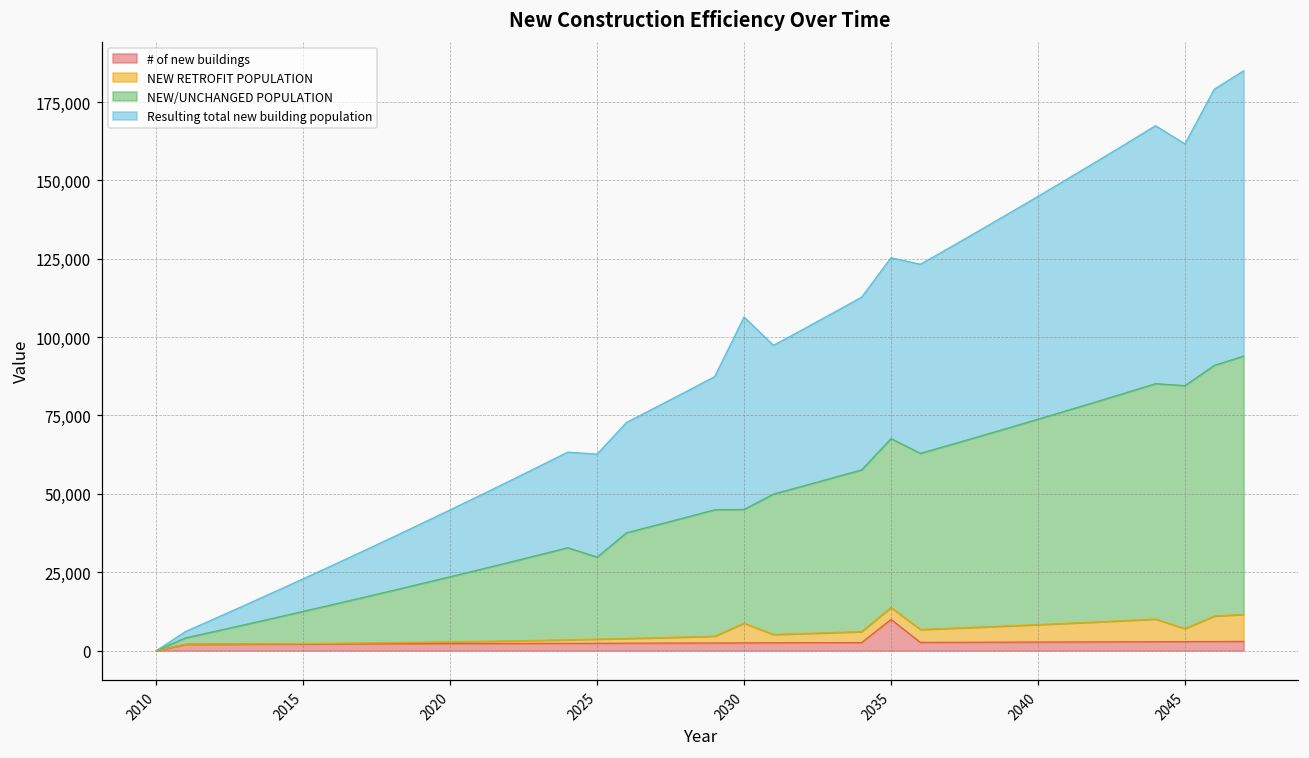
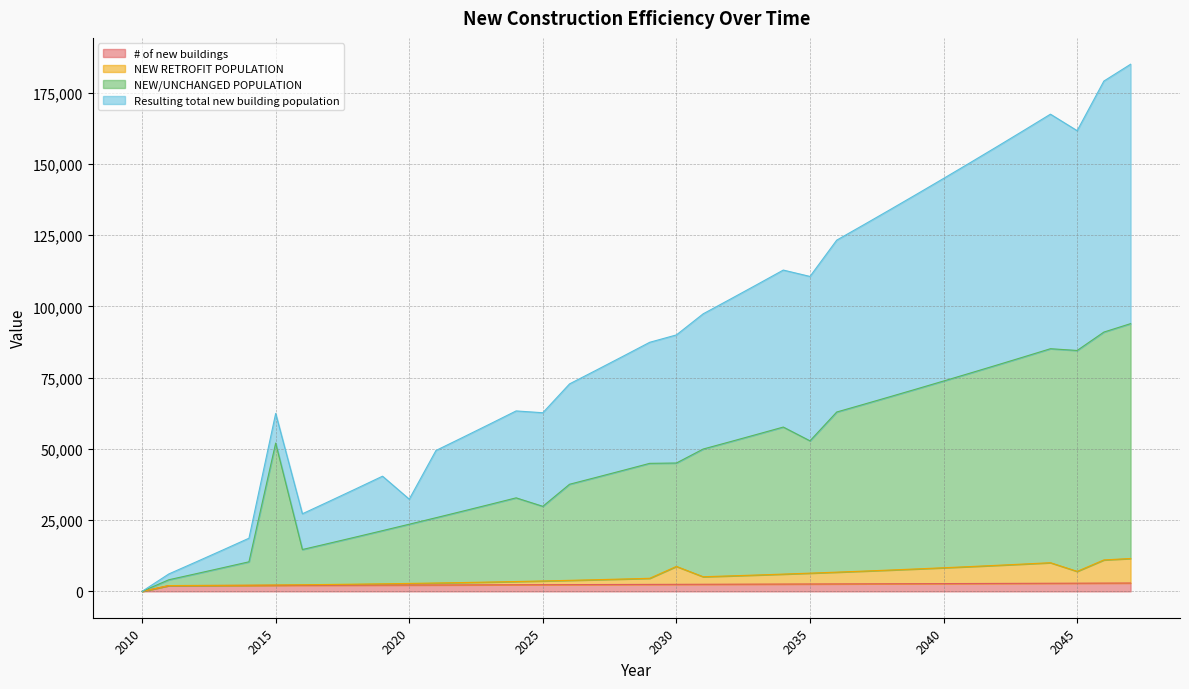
NEW/UNCHANGED POPULATION, 2015: 10,000 -> 50,000
Resulting total new building population, 2020: 21,000 -> 9,000
Resulting total new building population, 2030: 61,000 -> 45,000
# of new buildings, 2035: 10,000 -> 3,000
NEW/UNCHANGED POPULATION, 2035: 54,000 -> 46,000
